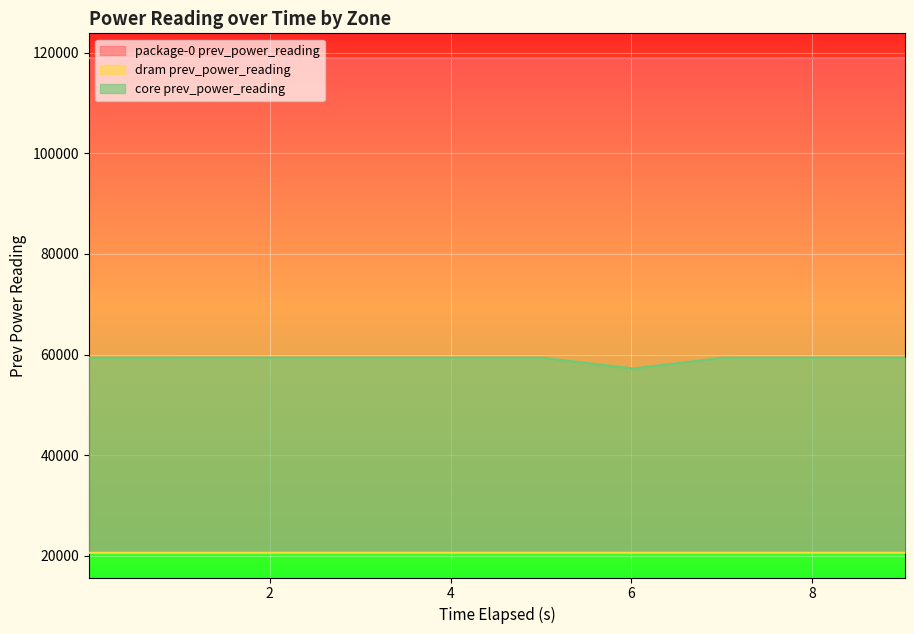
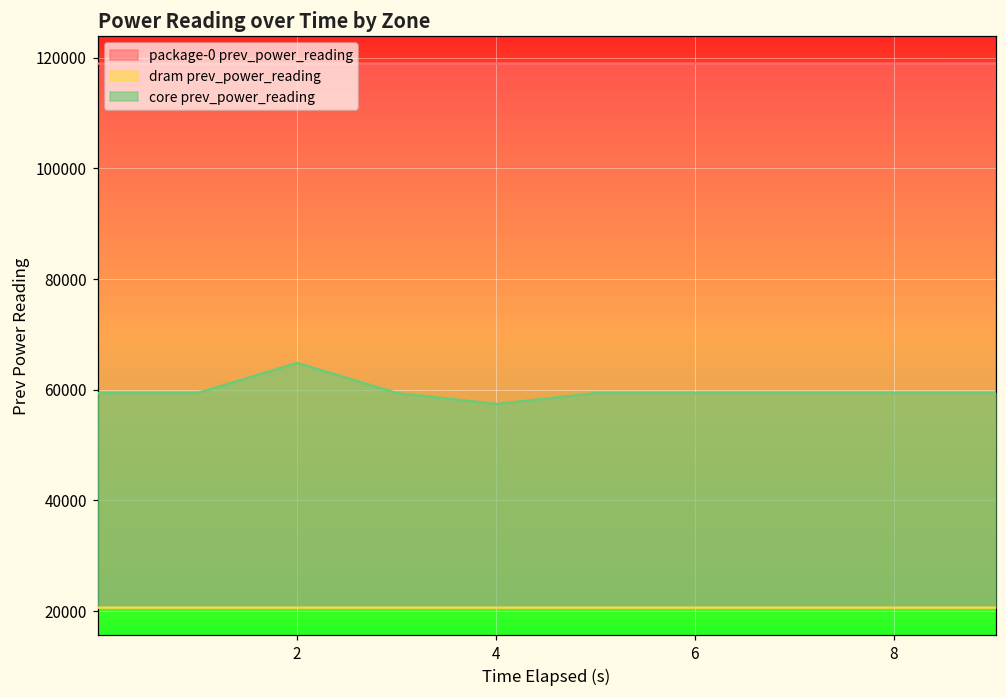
core prev_power_reading, 2: 59000 -> 65000
core prev_power_reading, 4: 59000 -> 57000
core prev_power_reading, 6: 57000 -> 59000
